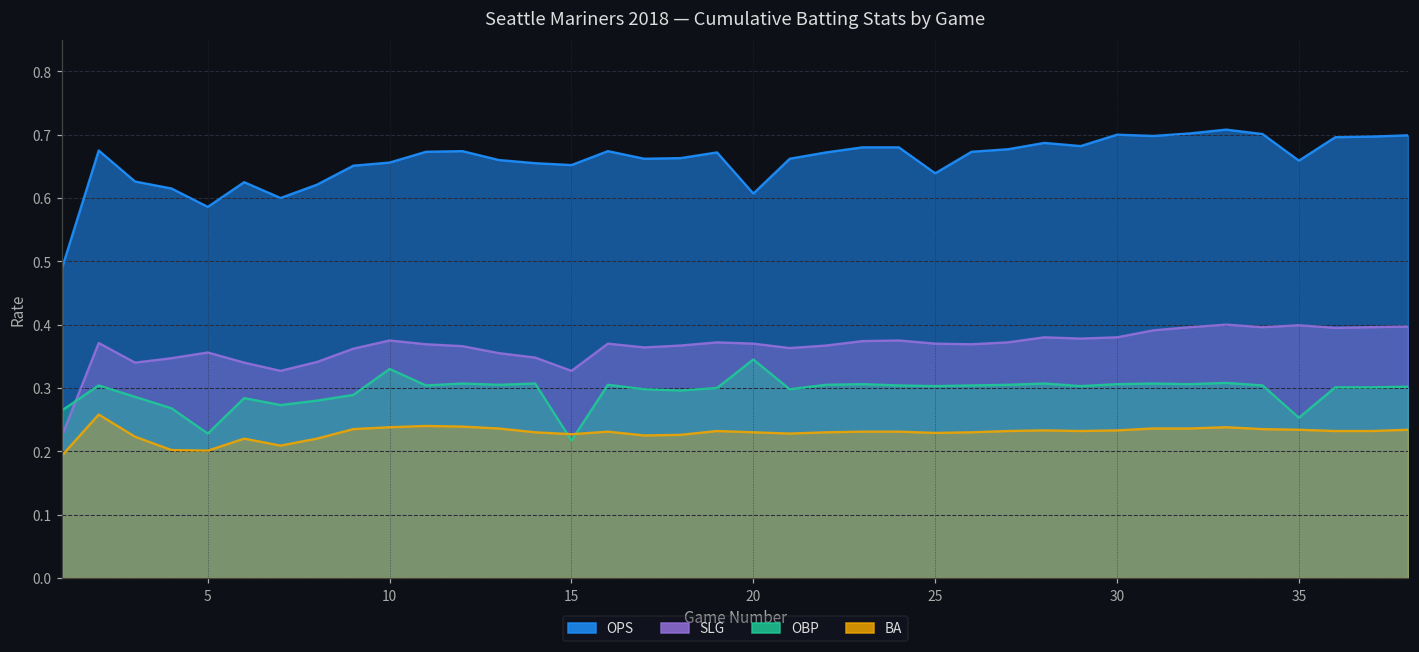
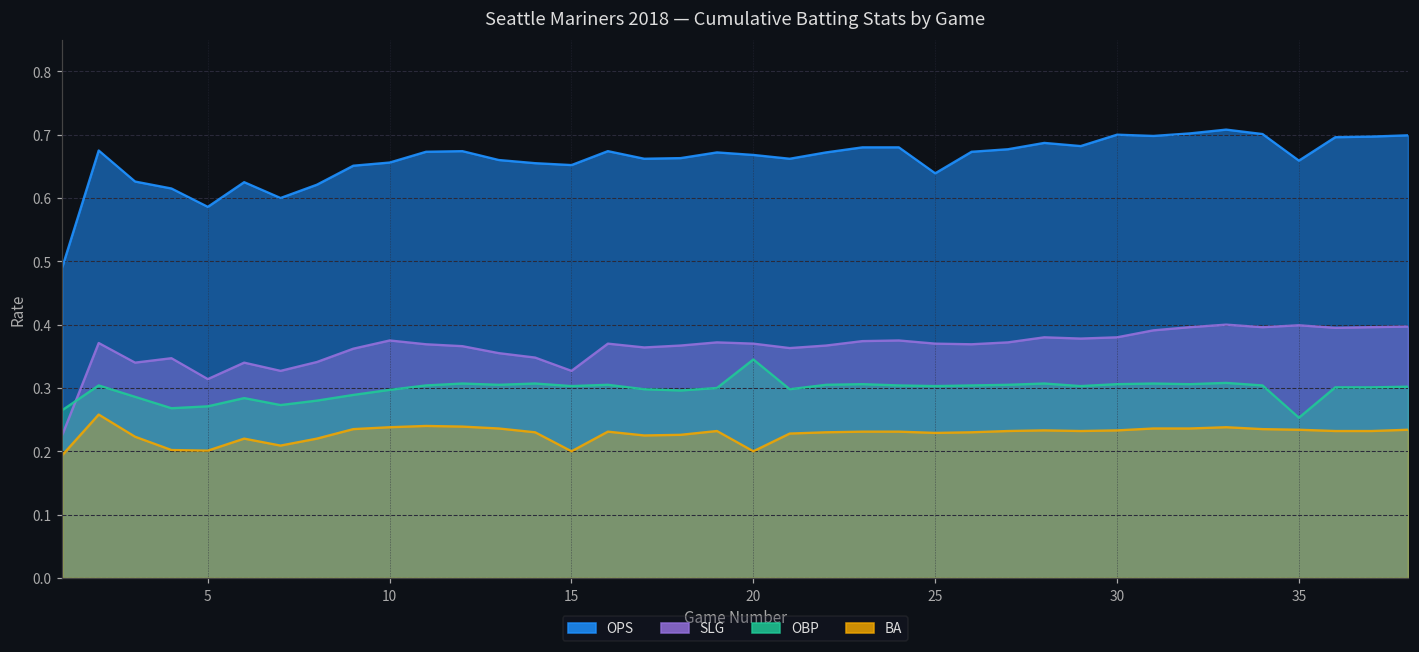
SLG, 5: 0.36 -> 0.31
OBP, 5: 0.23 -> 0.27
OBP, 10: 0.33 -> 0.30
OBP, 15: 0.22 -> 0.30
BA, 15: 0.23 -> 0.20
OPS, 20: 0.61 -> 0.67
BA, 20: 0.23 -> 0.20
